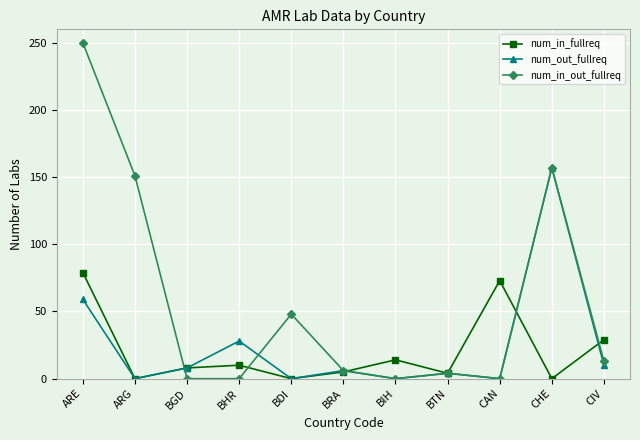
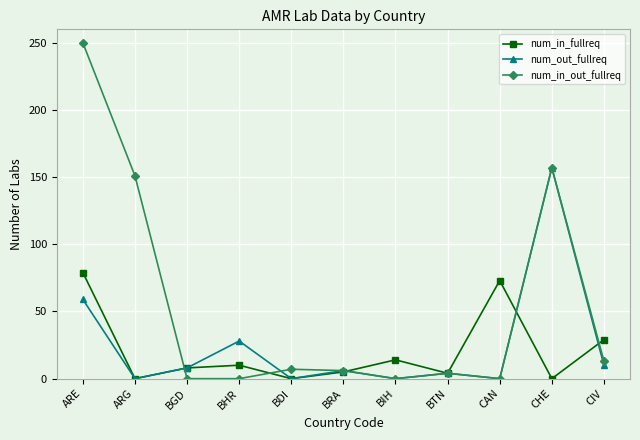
num_in_out_fullreq, BDI: 48 -> 7
